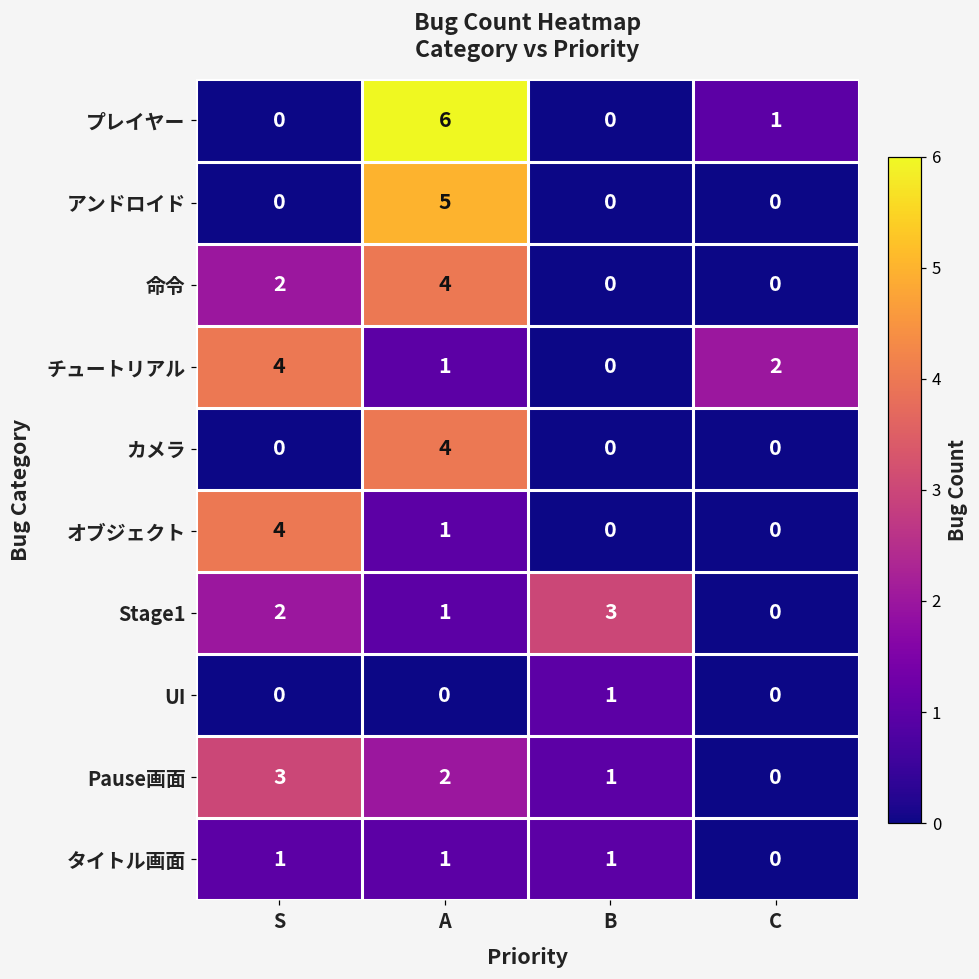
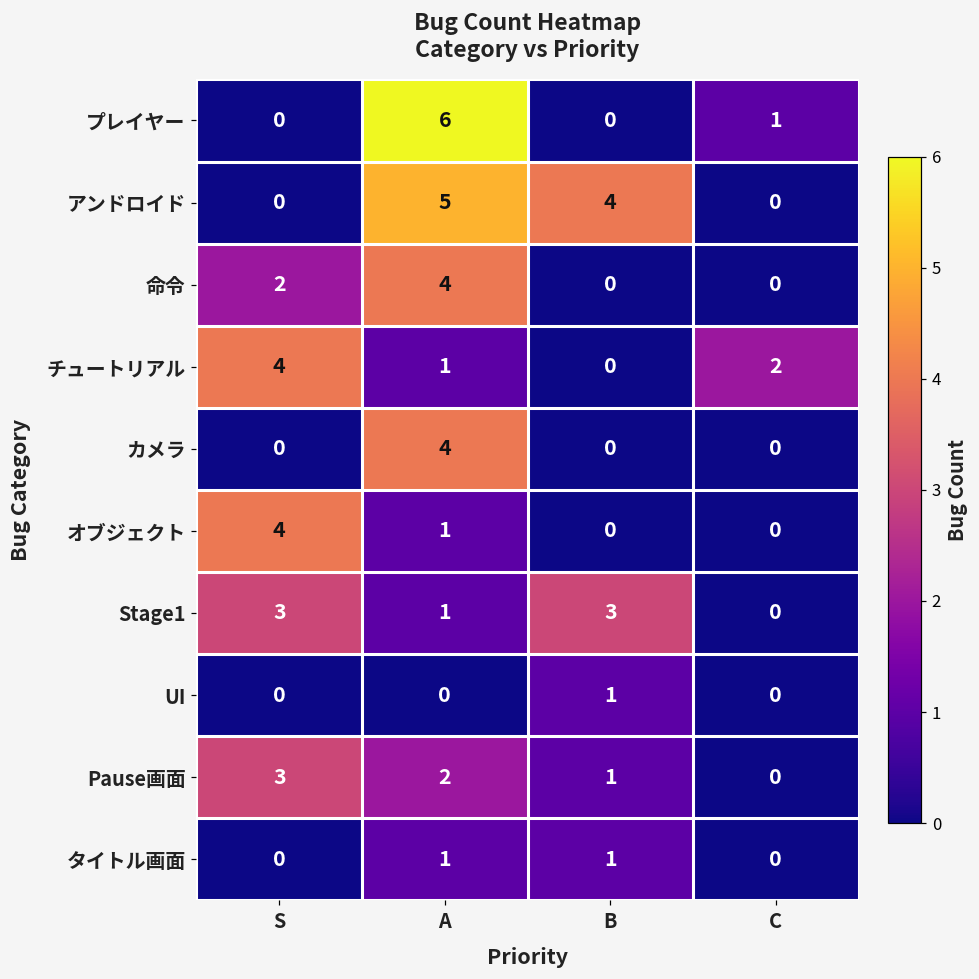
アンドロイド, B: 0 -> 4
Stage1, S: 2 -> 3
タイトル画面, S: 1 -> 0
